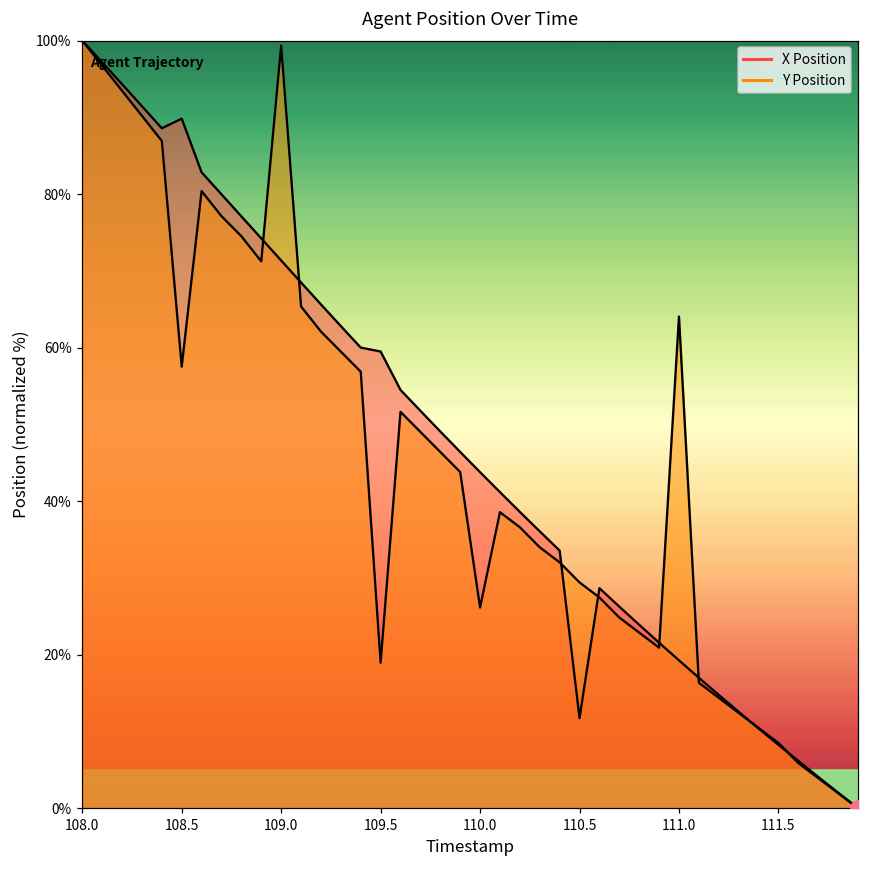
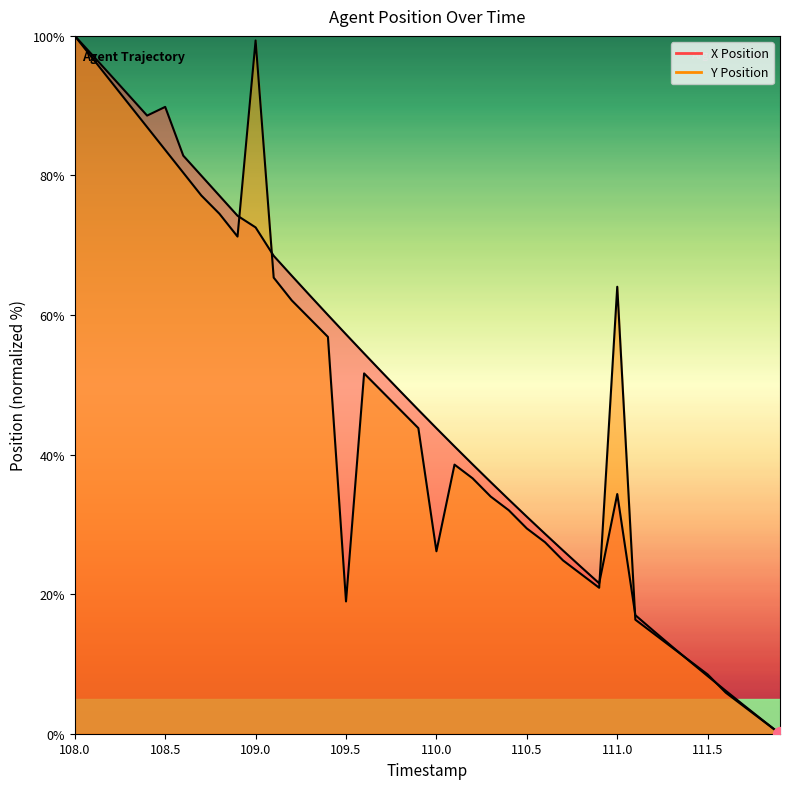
Y Position, 108.5: 58% -> 84%
X Position, 109.0: 71% -> 73%
X Position, 109.5: 59% -> 57%
X Position, 110.5: 12% -> 31%
X Position, 111.0: 19% -> 34%
